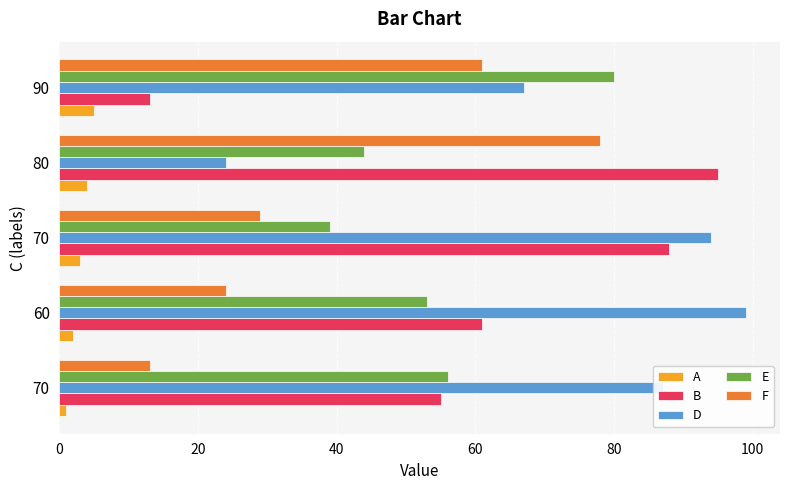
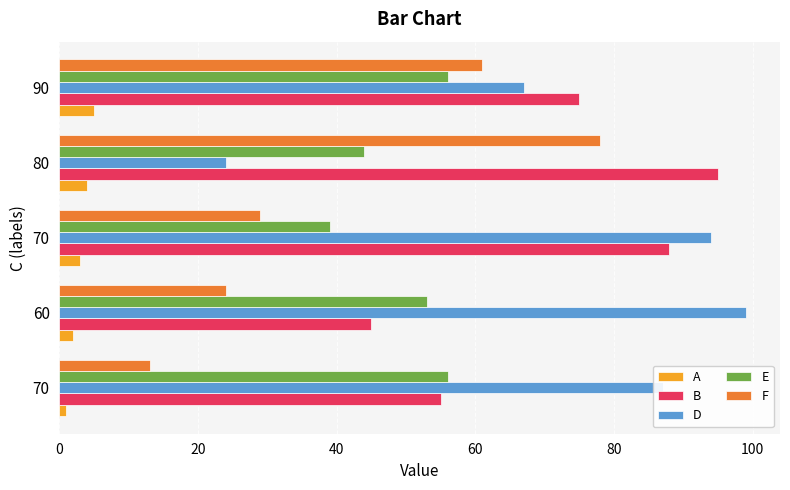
E, 90: 80 -> 56
B, 90: 13 -> 75
B, 60: 61 -> 45
